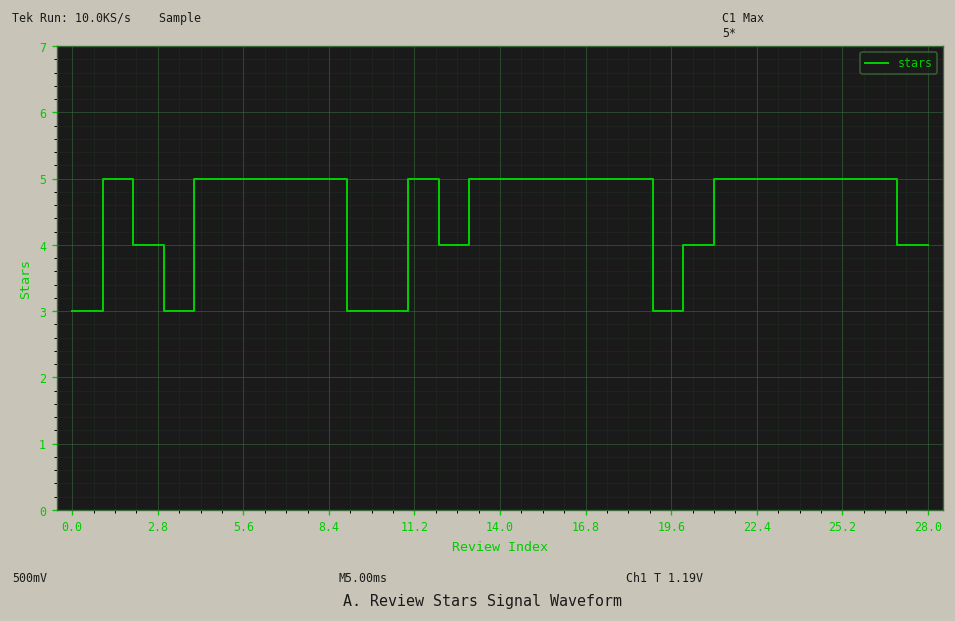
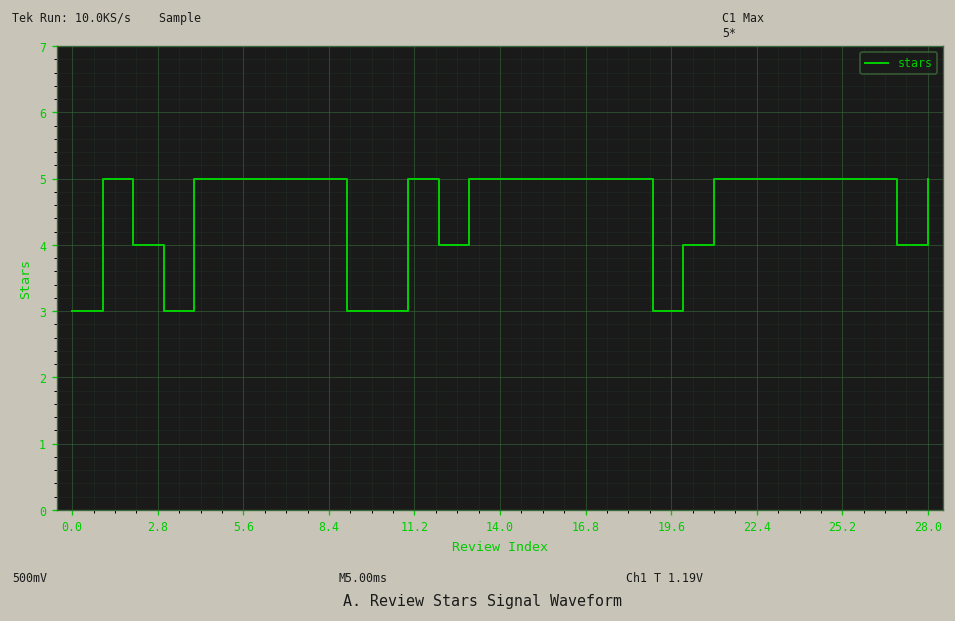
28.0: 4 -> 5
